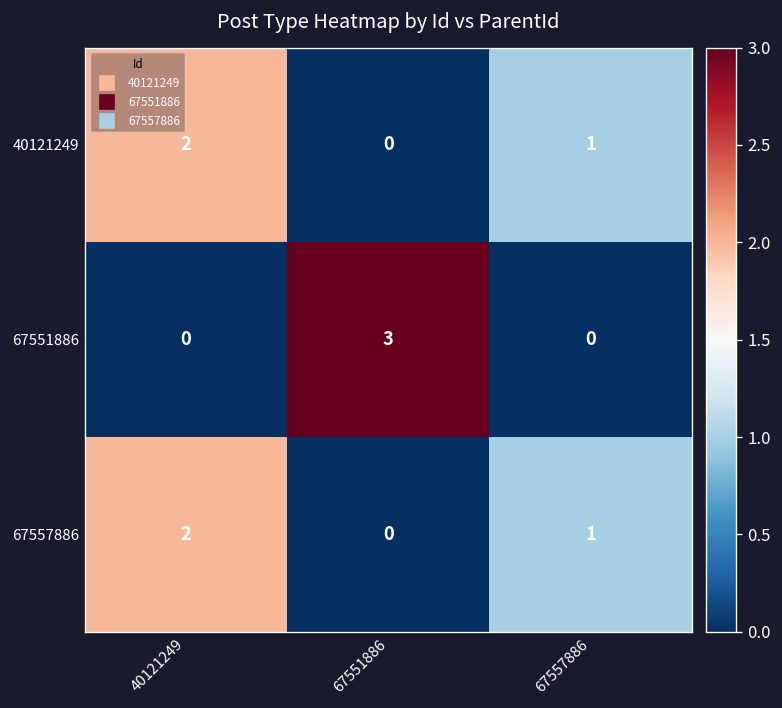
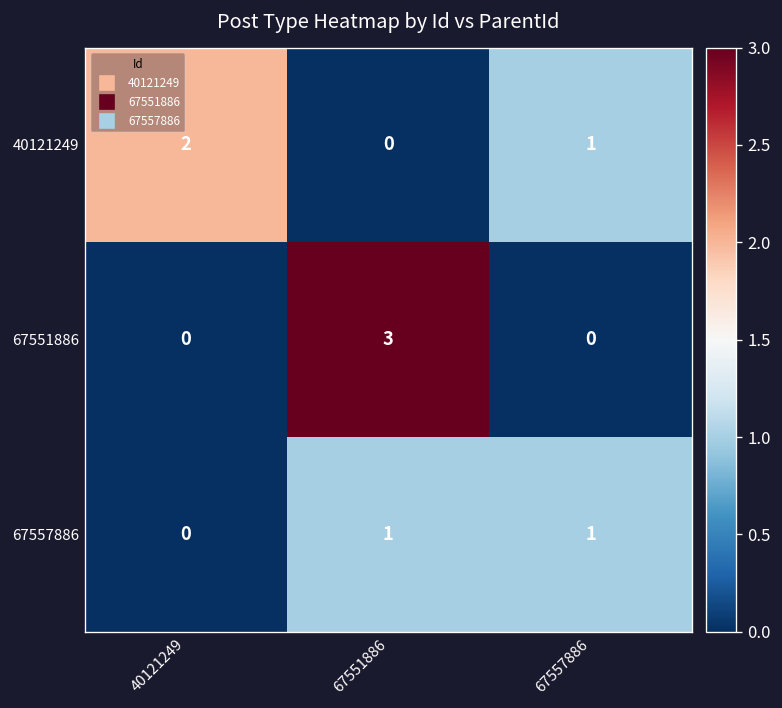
67557886, 40121249: 2 -> 0
67557886, 67551886: 0 -> 1
